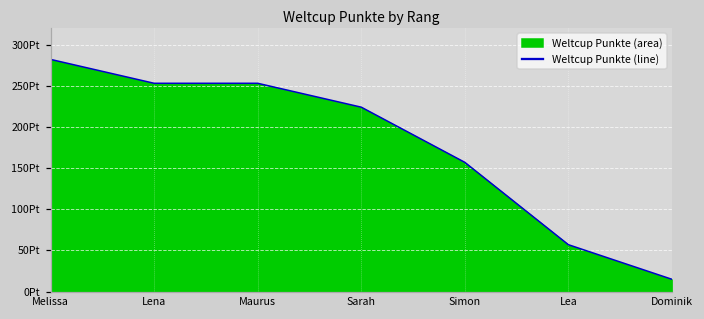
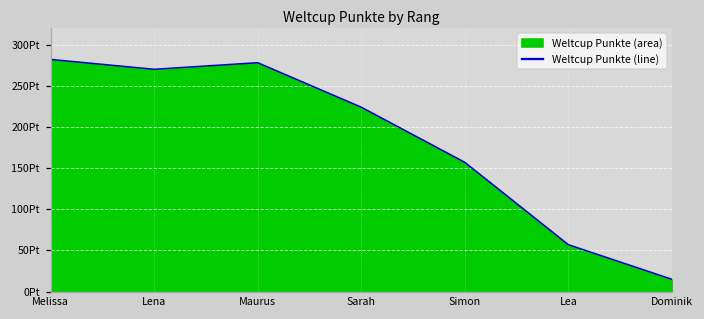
Lena: 250Pt -> 270Pt
Maurus: 250Pt -> 280Pt
